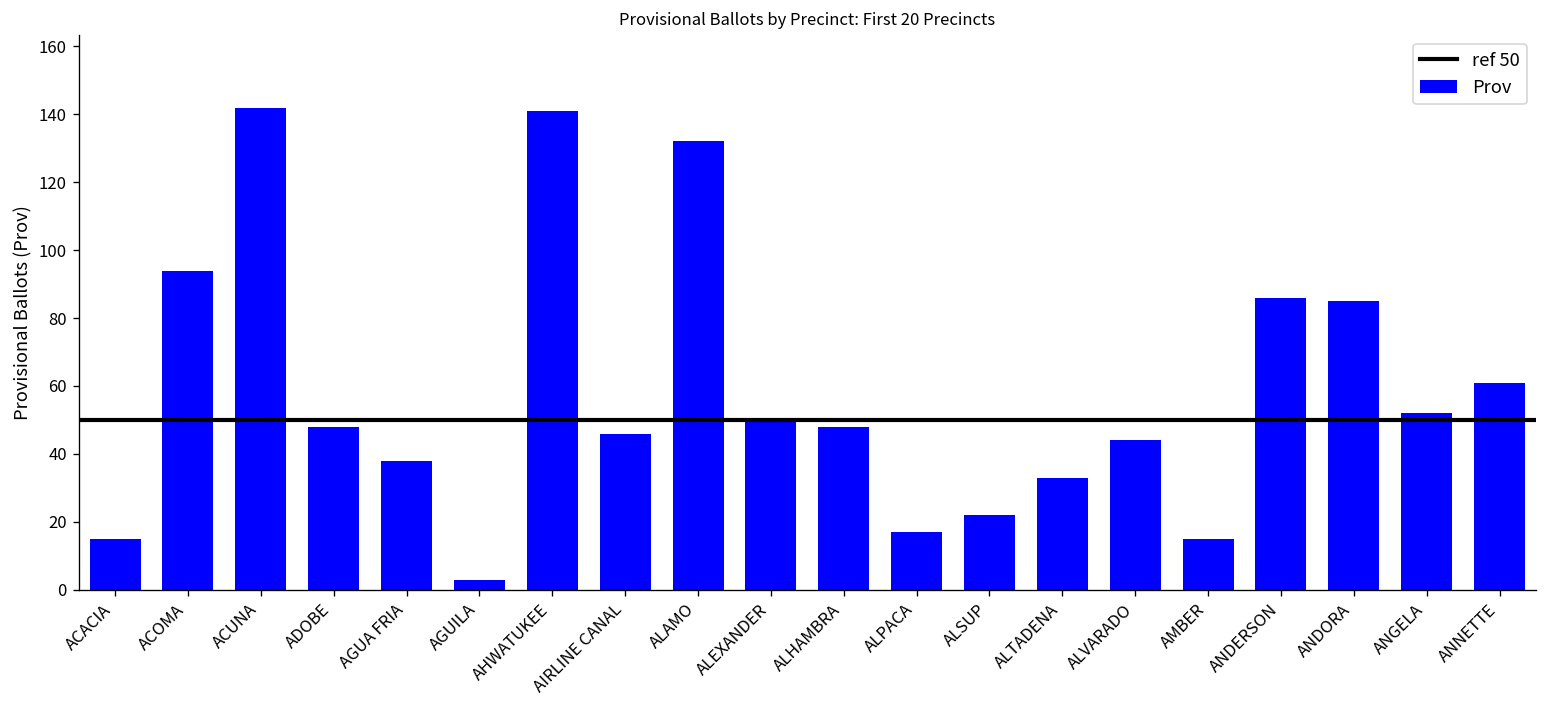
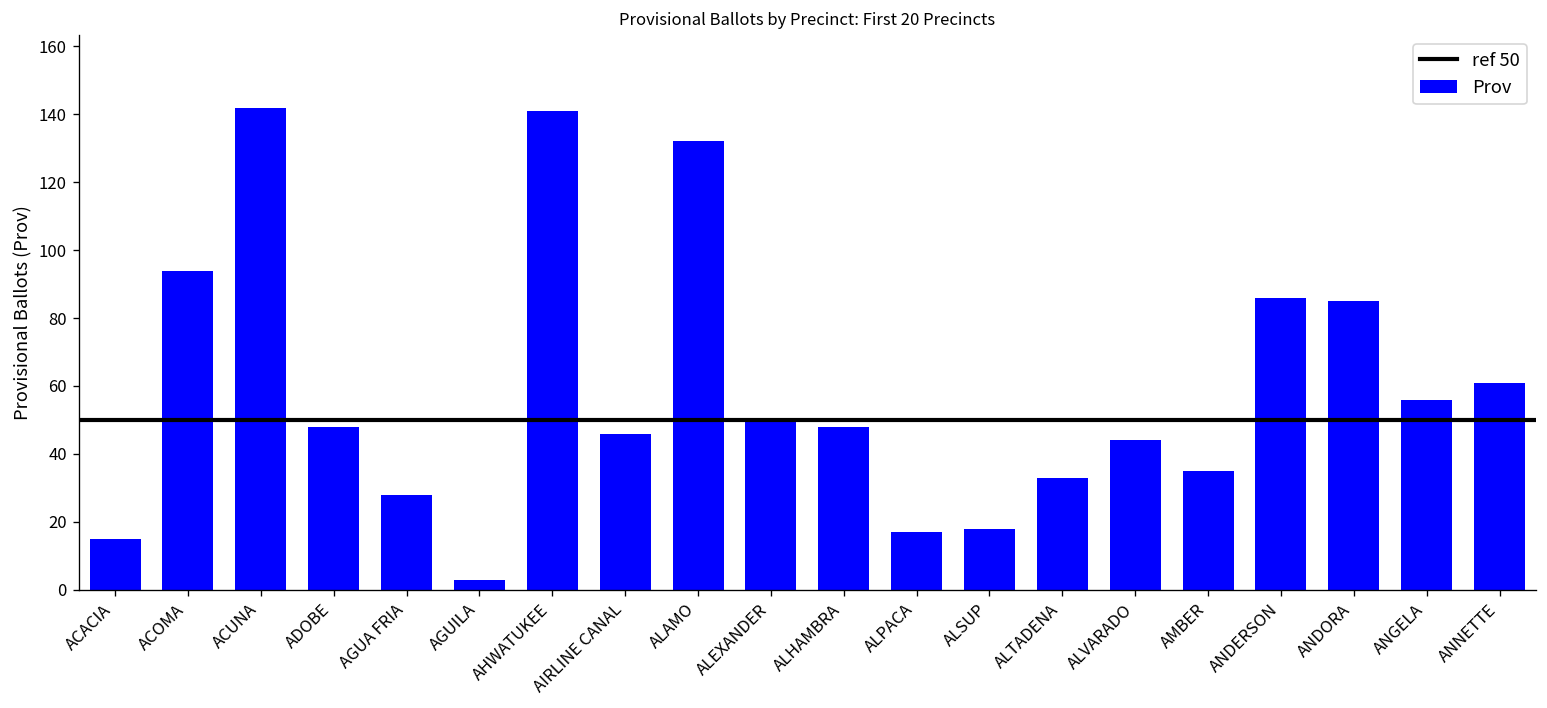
AGUA FRIA: 38 -> 28
ALSUP: 22 -> 18
AMBER: 15 -> 35
ANGELA: 52 -> 56
